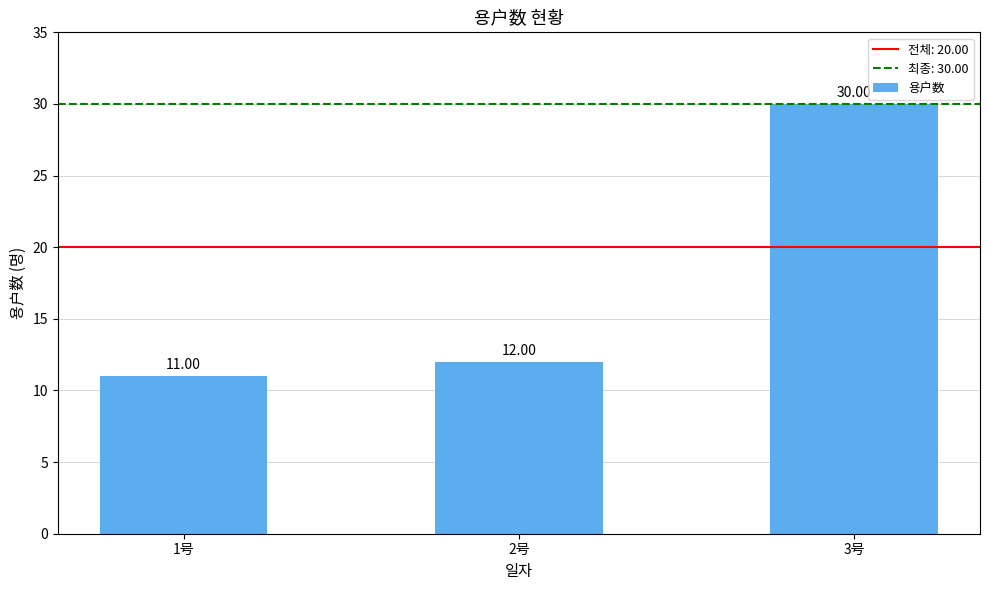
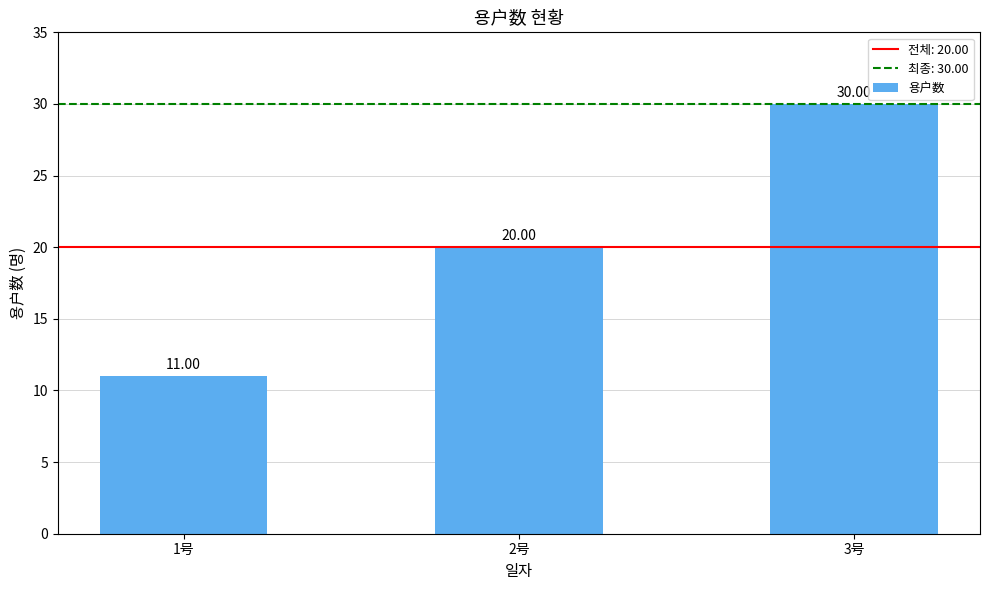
2号: 12.00 -> 20.00
